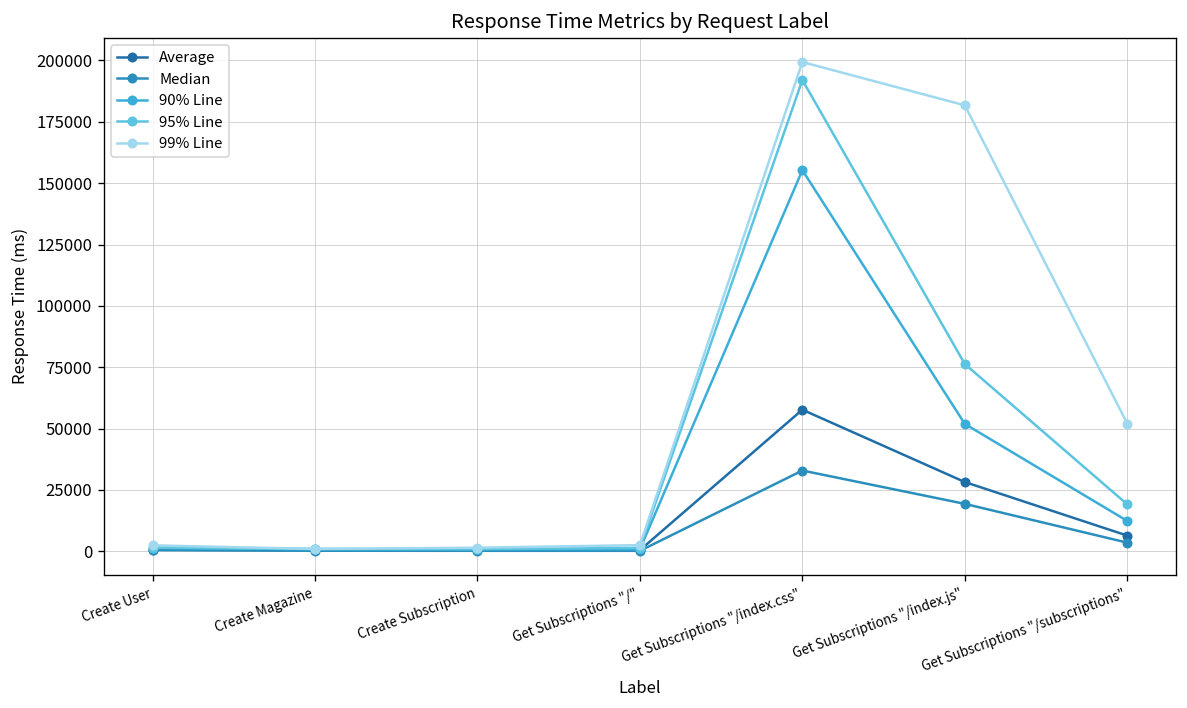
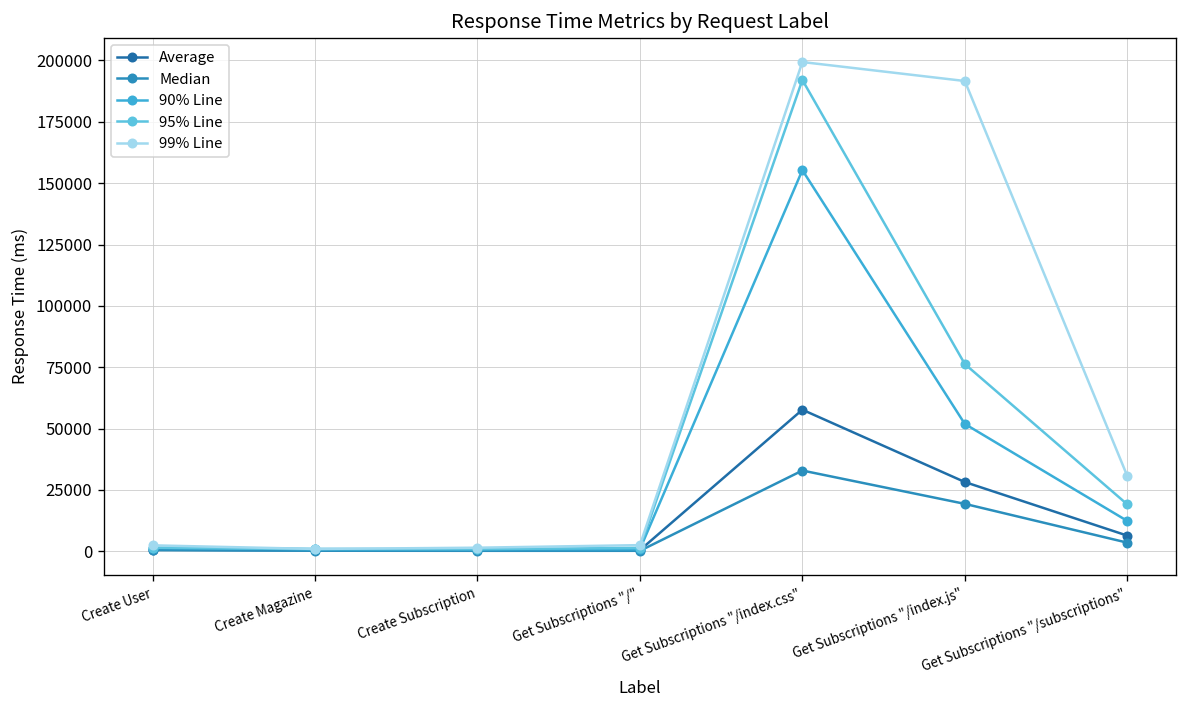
99% Line, Get Subscriptions "/index.js": 182000 -> 192000
99% Line, Get Subscriptions "/subscriptions": 52000 -> 31000
